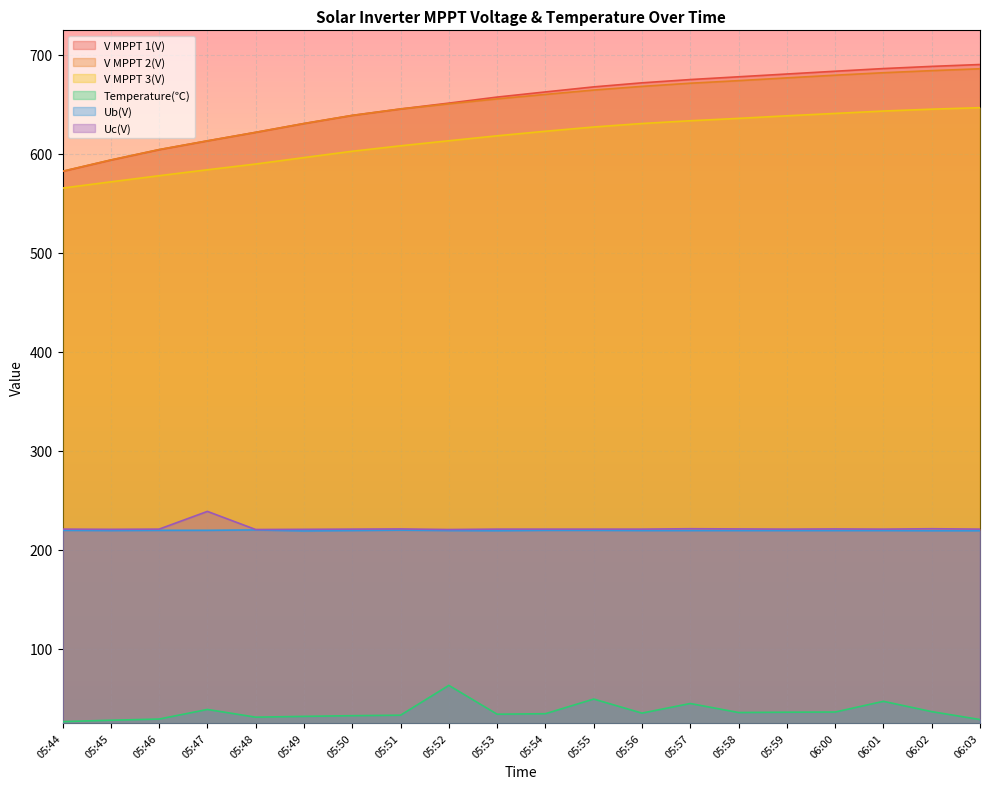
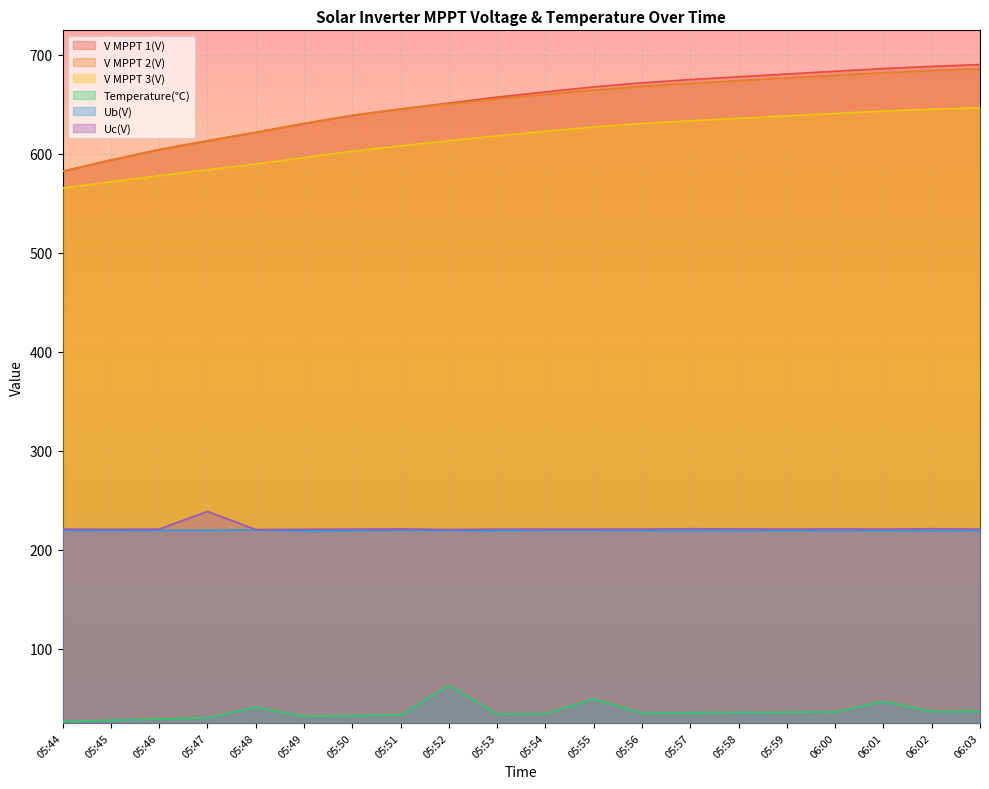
Temperature(℃), 05:47: 40 -> 30
Temperature(℃), 05:48: 30 -> 40
Temperature(℃), 05:57: 45 -> 36
Temperature(℃), 06:03: 30 -> 40
